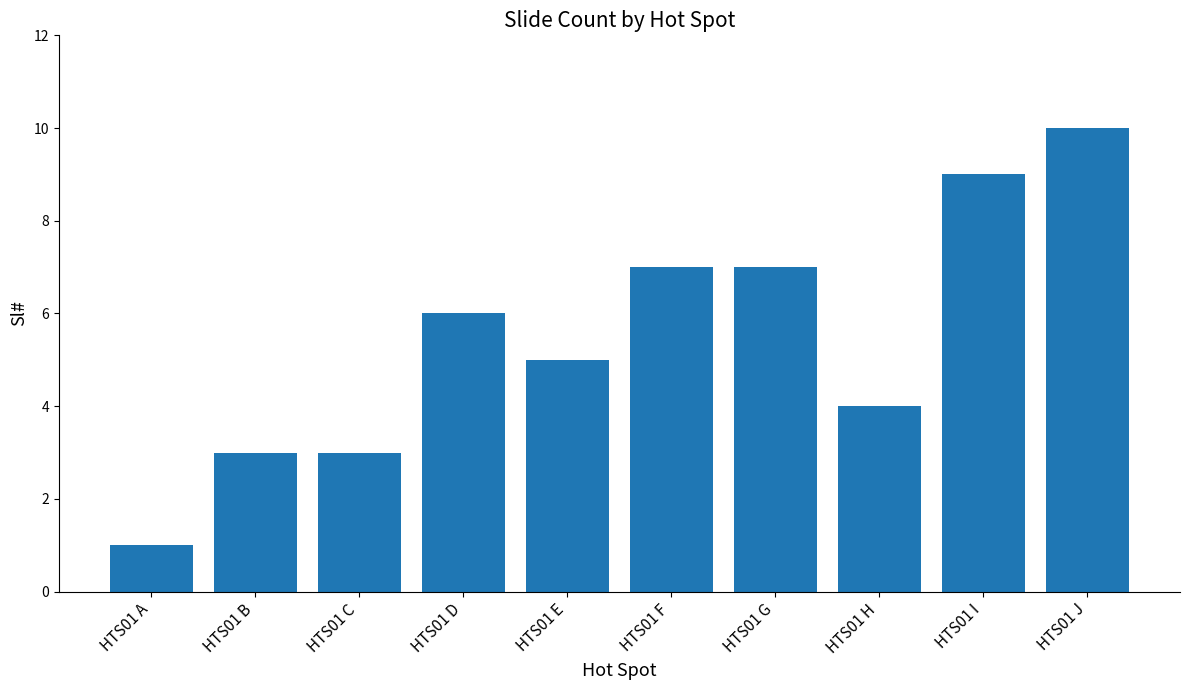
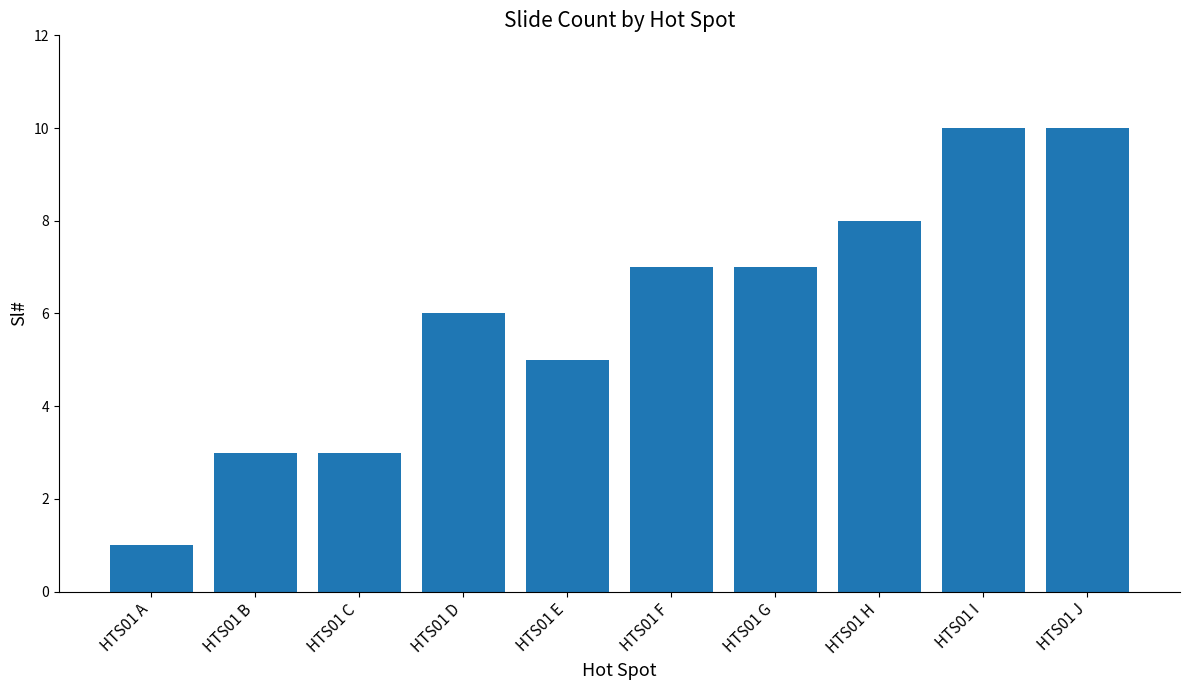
HTS01 H: 4 -> 8
HTS01 I: 9 -> 10
